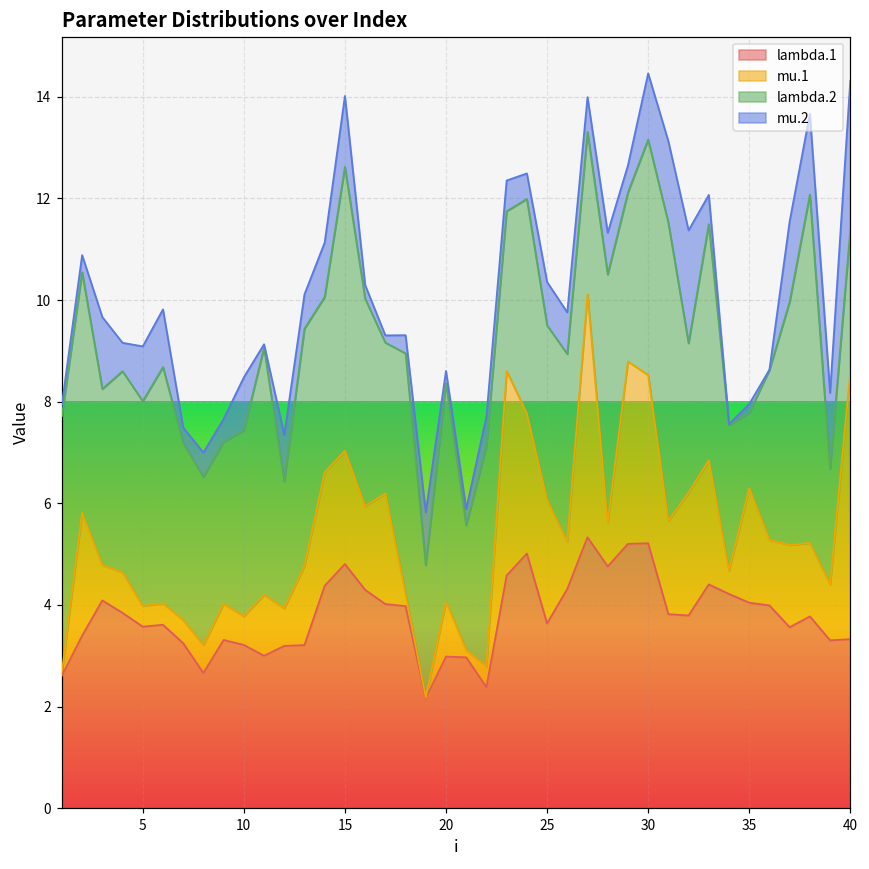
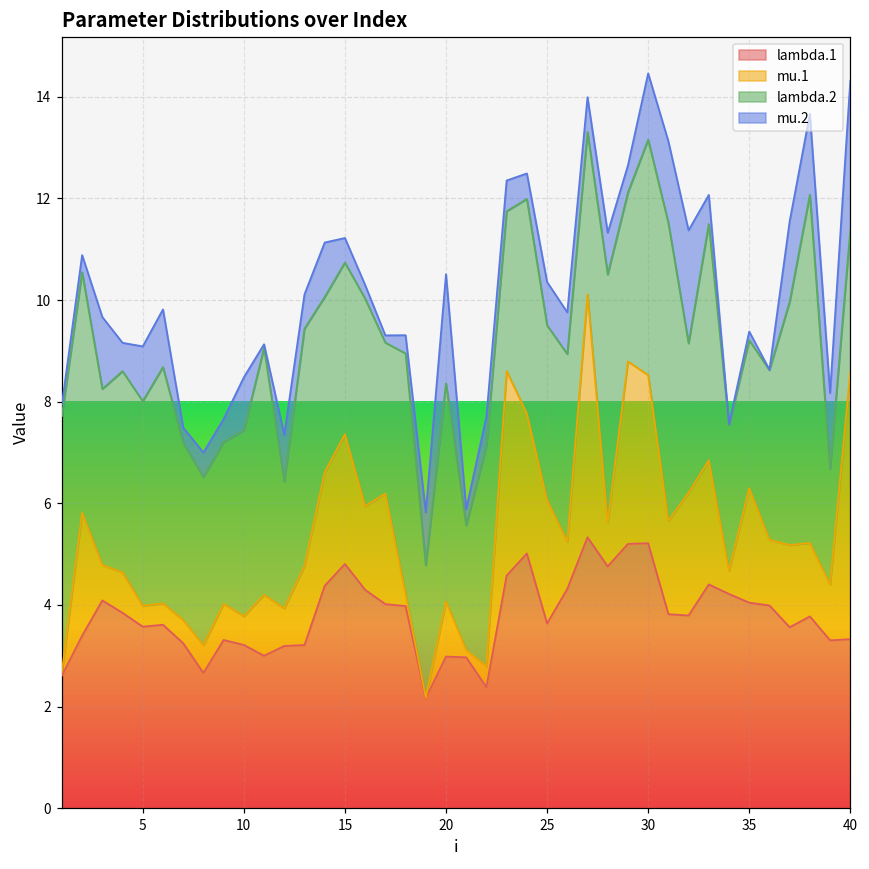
mu.1, 15: 2.2 -> 2.6
lambda.2, 15: 5.6 -> 3.4
mu.2, 15: 1.4 -> 0.5
mu.2, 20: 0.2 -> 2.1
lambda.2, 35: 1.5 -> 2.9
